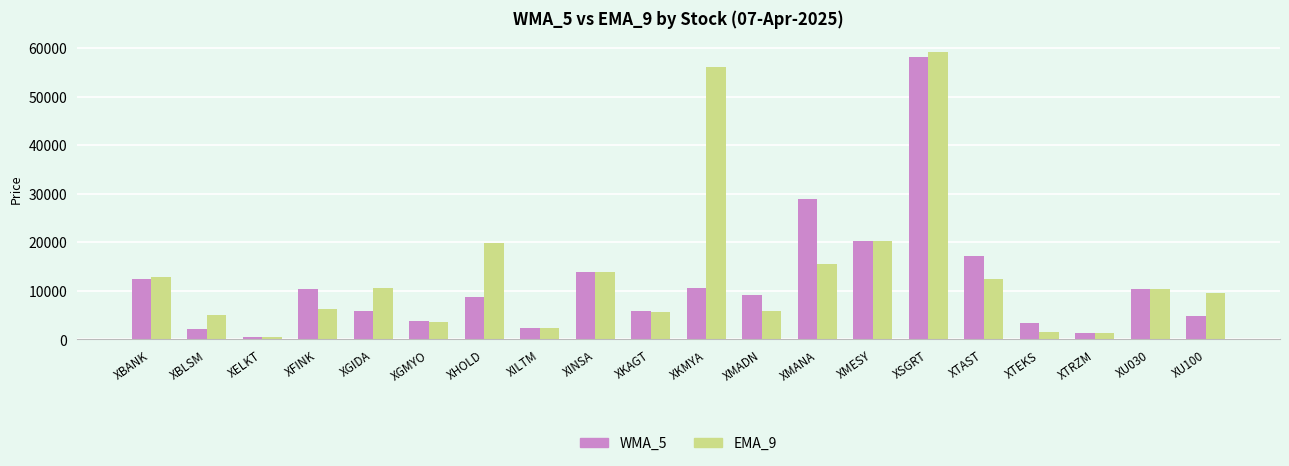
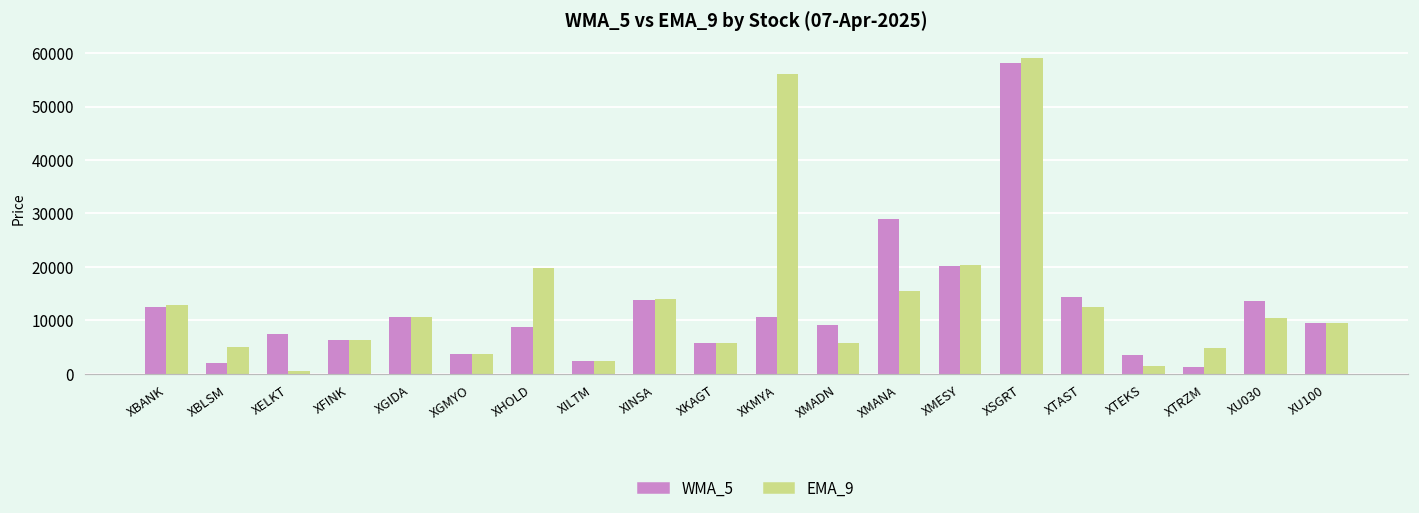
WMA_5, XELKT: 0 -> 7000
WMA_5, XFINK: 10000 -> 6000
WMA_5, XGIDA: 6000 -> 11000
WMA_5, XTAST: 17000 -> 14000
EMA_9, XTRZM: 1000 -> 5000
WMA_5, XU030: 10000 -> 14000
WMA_5, XU100: 5000 -> 9000
